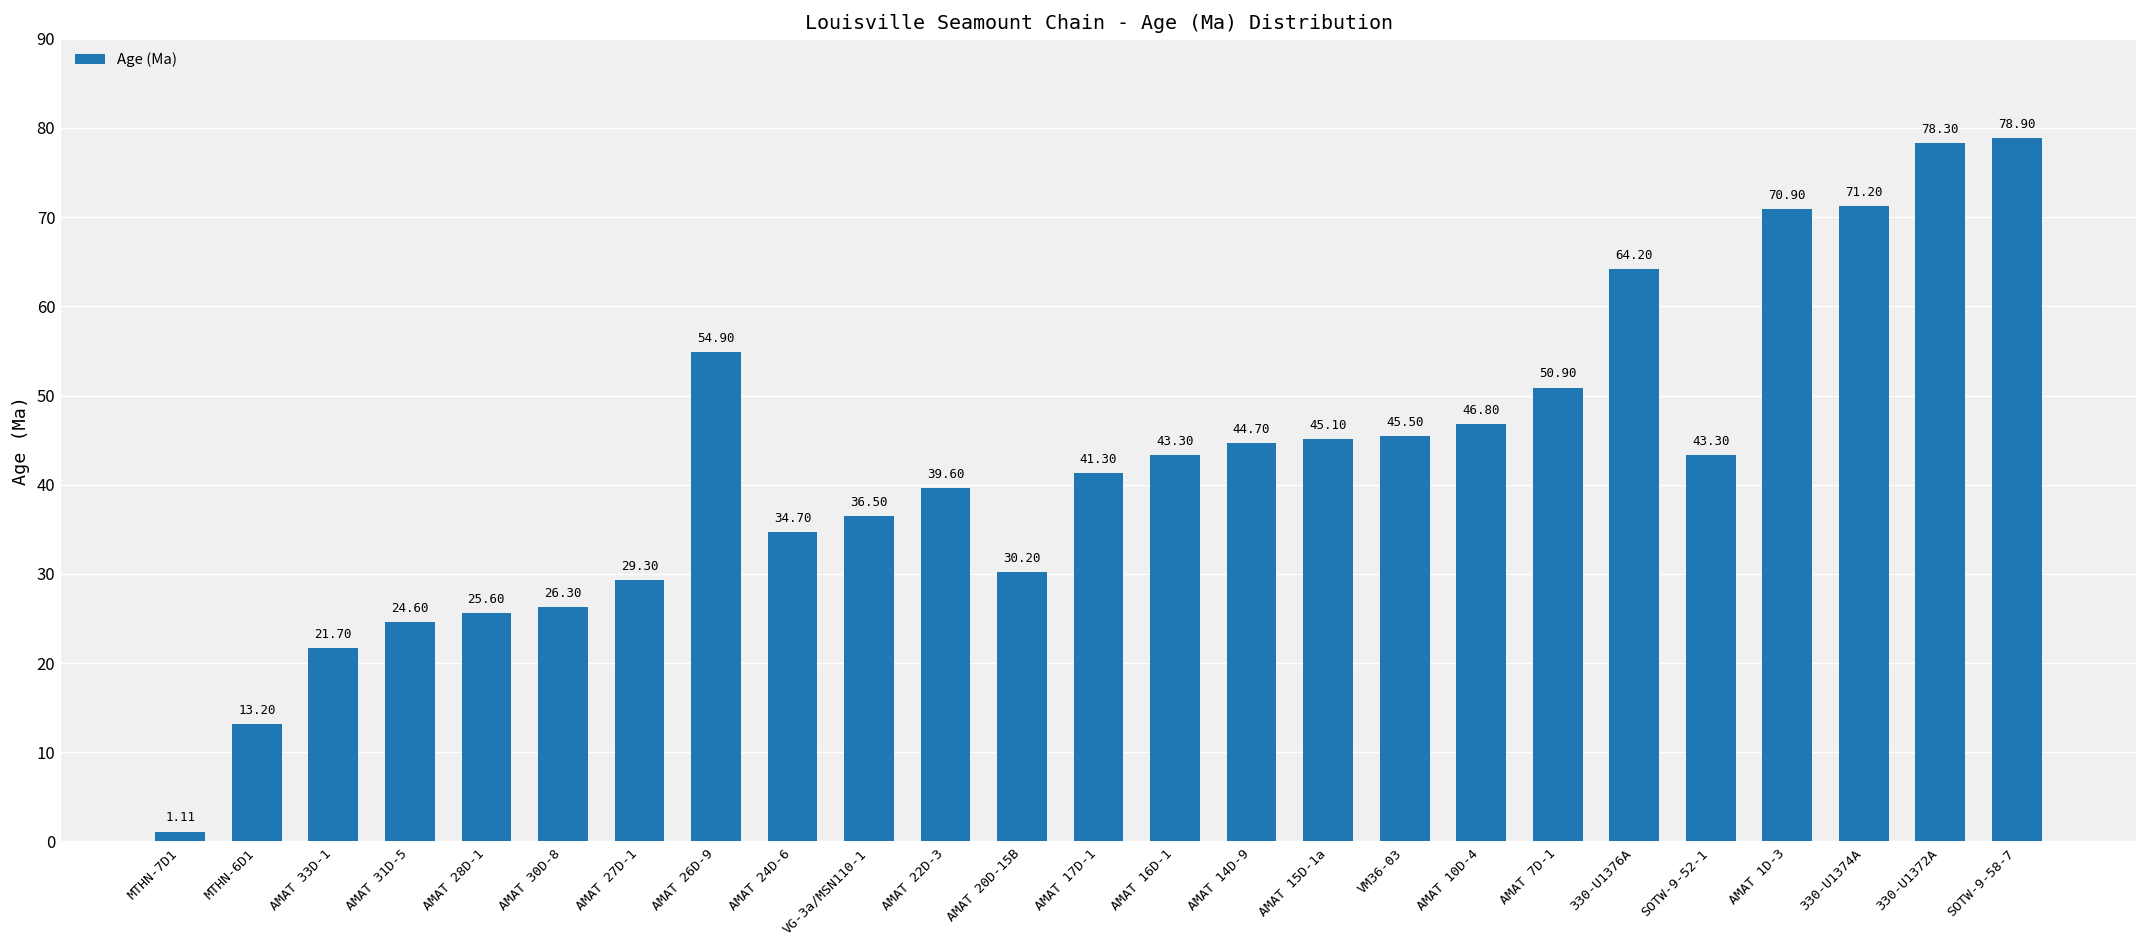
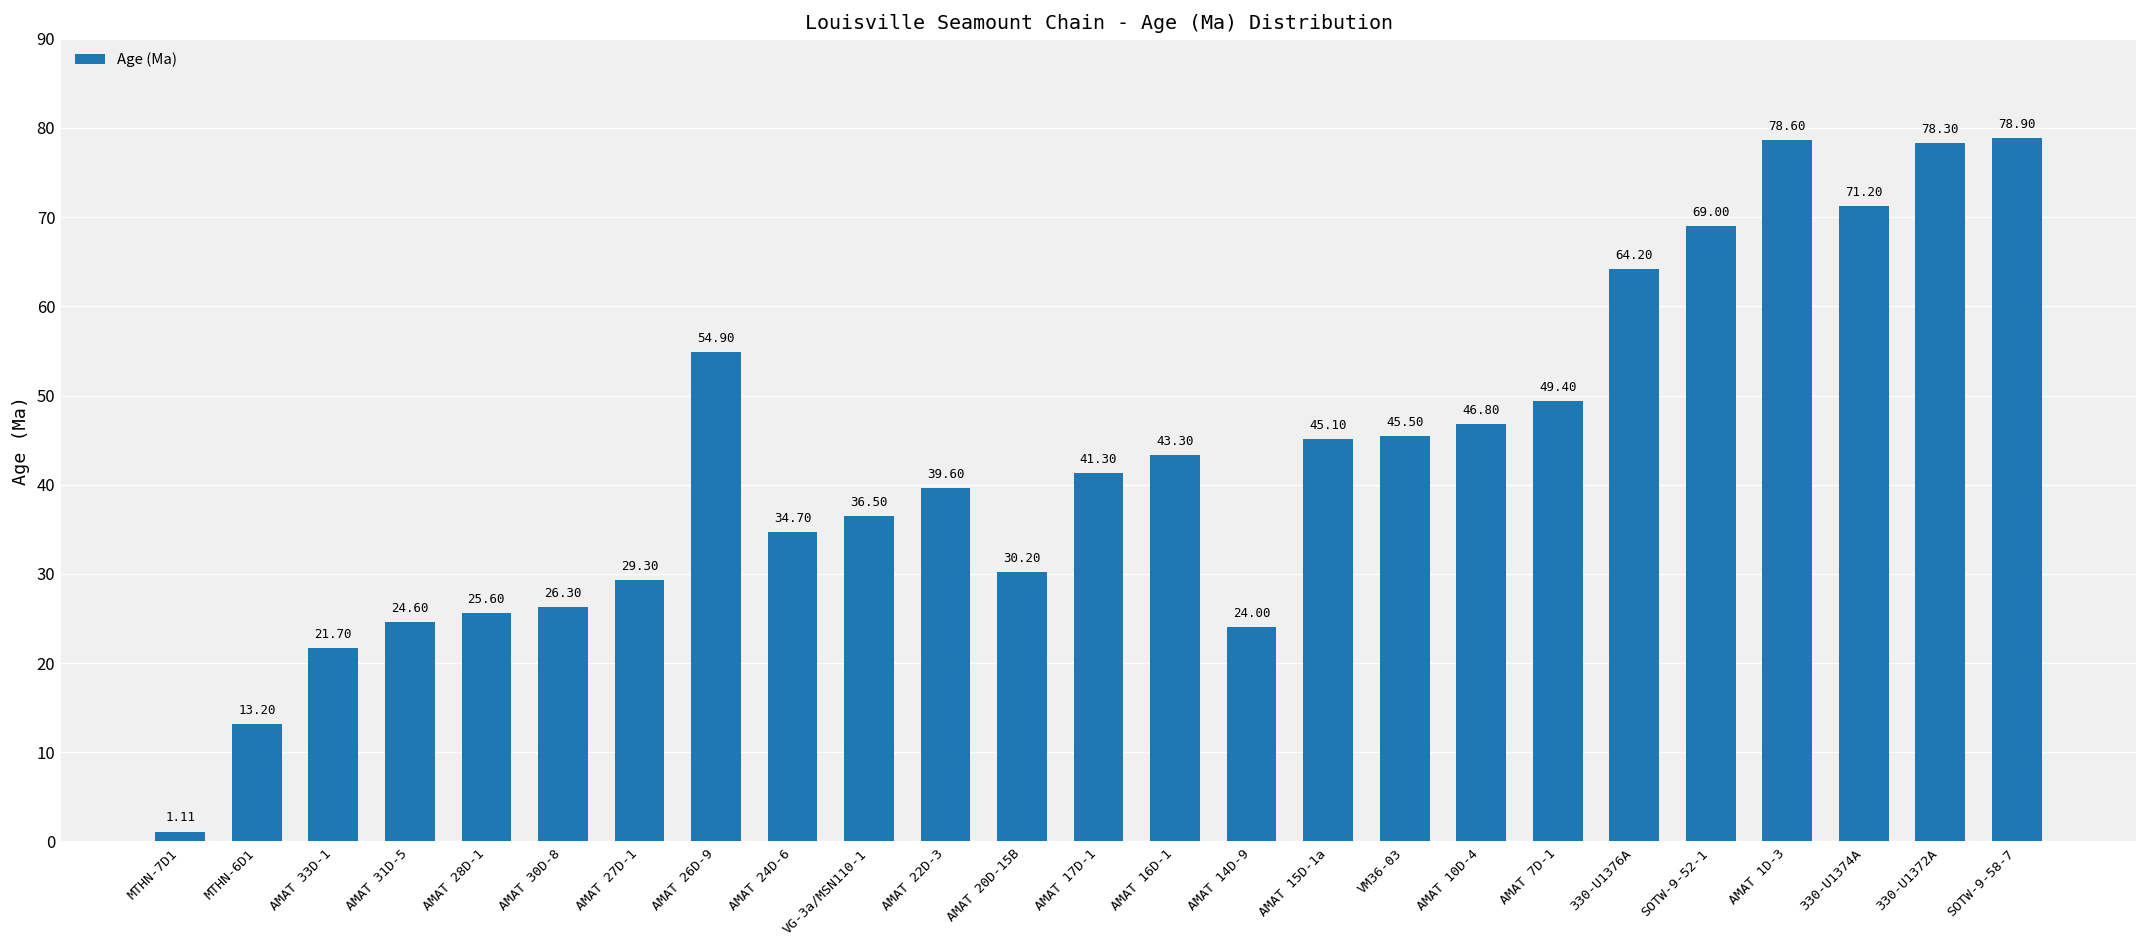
AMAT 14D-9: 44.70 -> 24.00
AMAT 7D-1: 50.90 -> 49.40
SOTW-9-52-1: 43.30 -> 69.00
AMAT 1D-3: 70.90 -> 78.60
